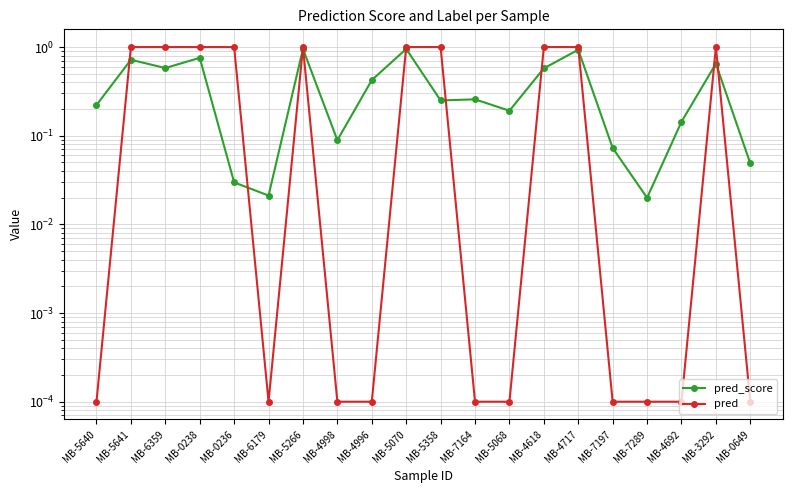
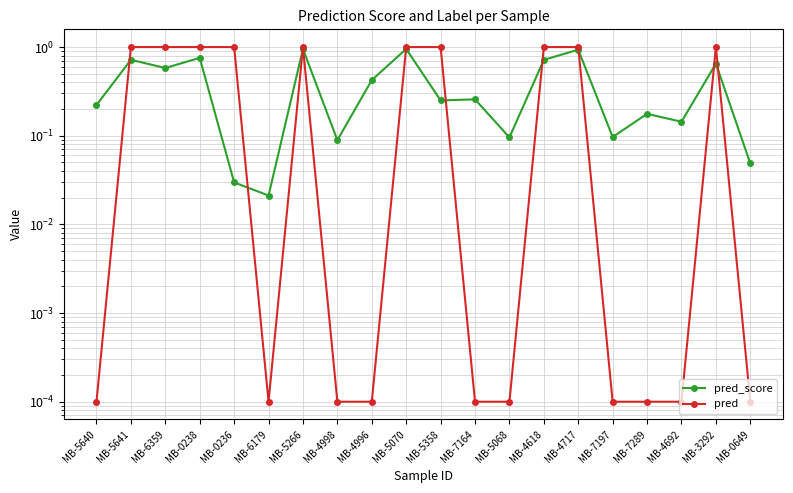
pred_score, MB-5068: 0.19 -> 0.10
pred_score, MB-4618: 0.6 -> 0.7
pred_score, MB-7197: 0.07 -> 0.10
pred_score, MB-7289: 0.020 -> 0.18
